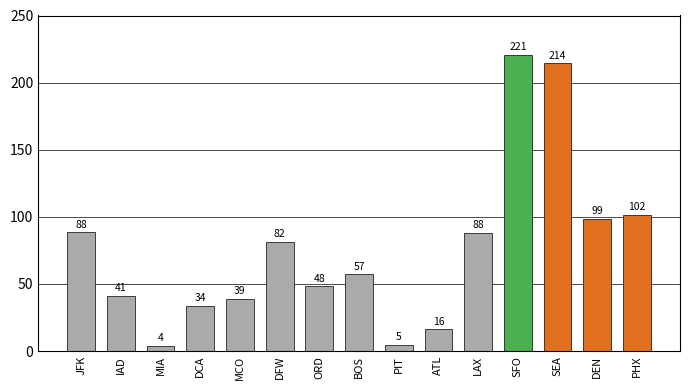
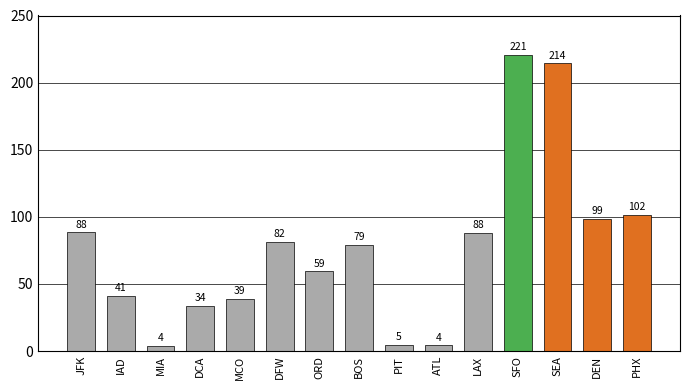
ORD: 48 -> 59
BOS: 57 -> 79
ATL: 16 -> 4
